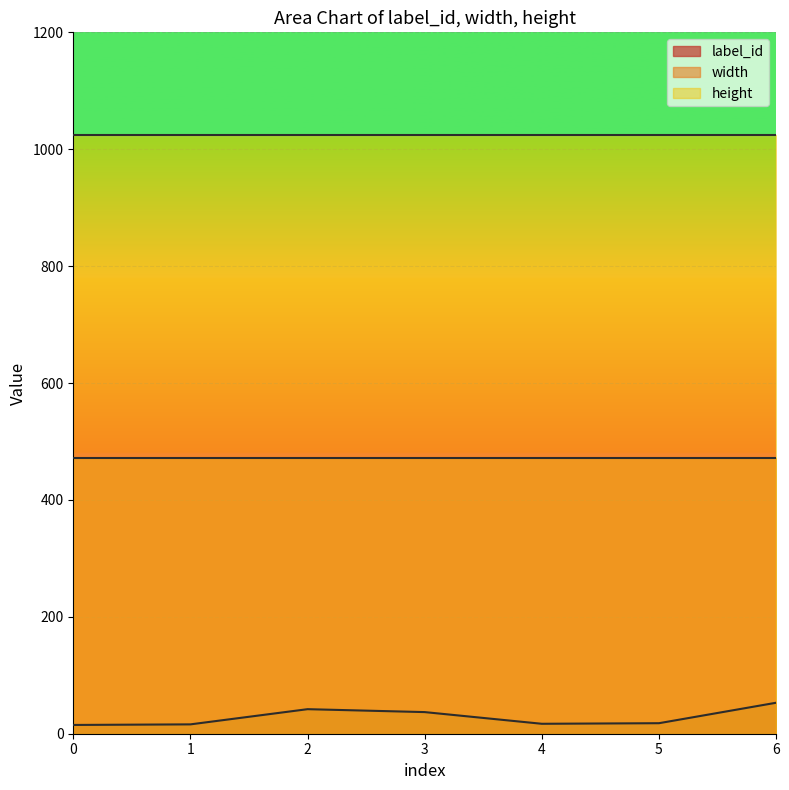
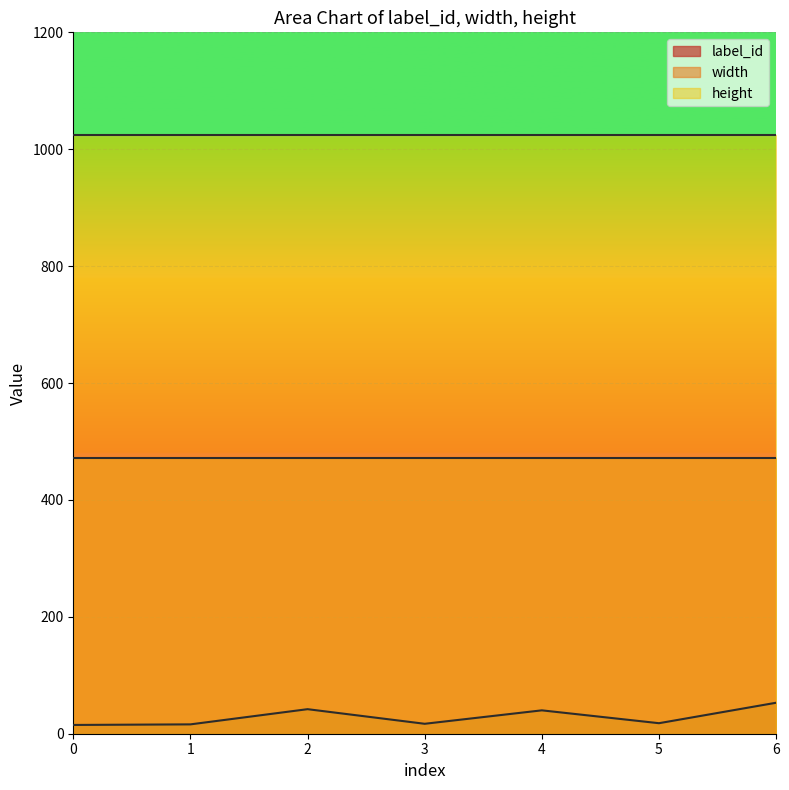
label_id, 3: 40 -> 20
label_id, 4: 20 -> 40
